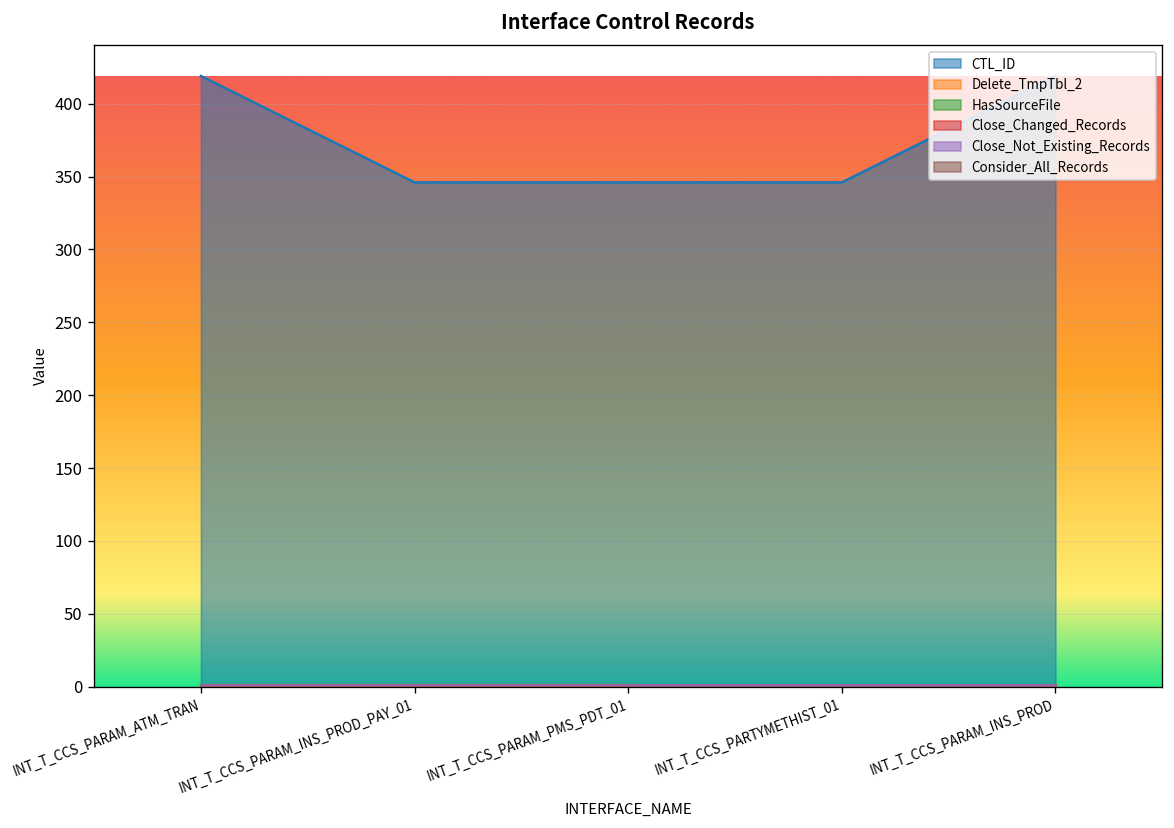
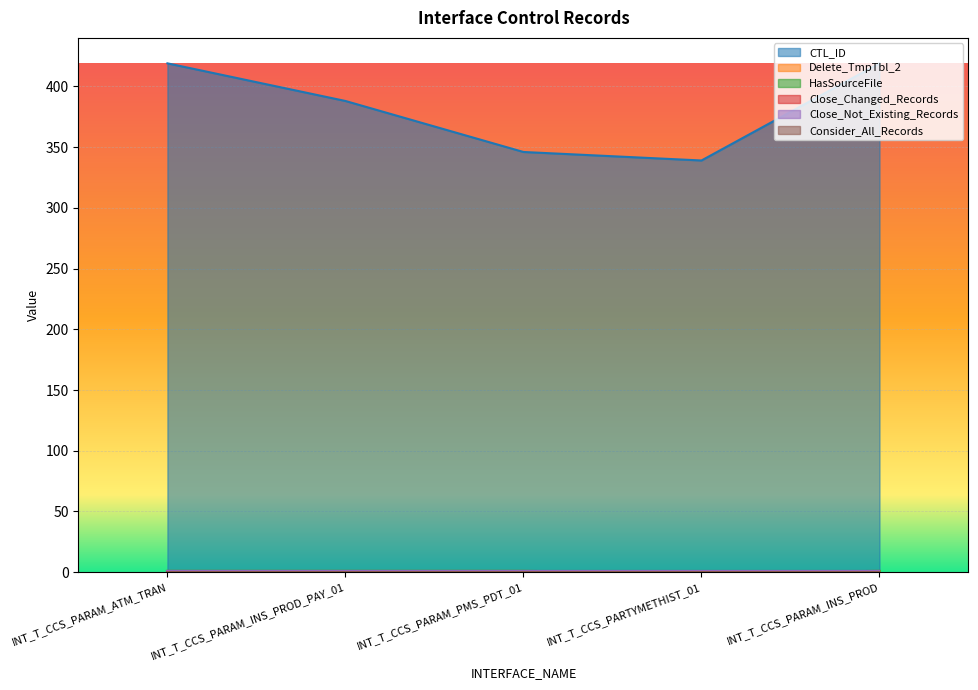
CTL_ID, INT_T_CCS_PARAM_INS_PROD_PAY_01: 346 -> 388
CTL_ID, INT_T_CCS_PARTYMETHIST_01: 346 -> 339
